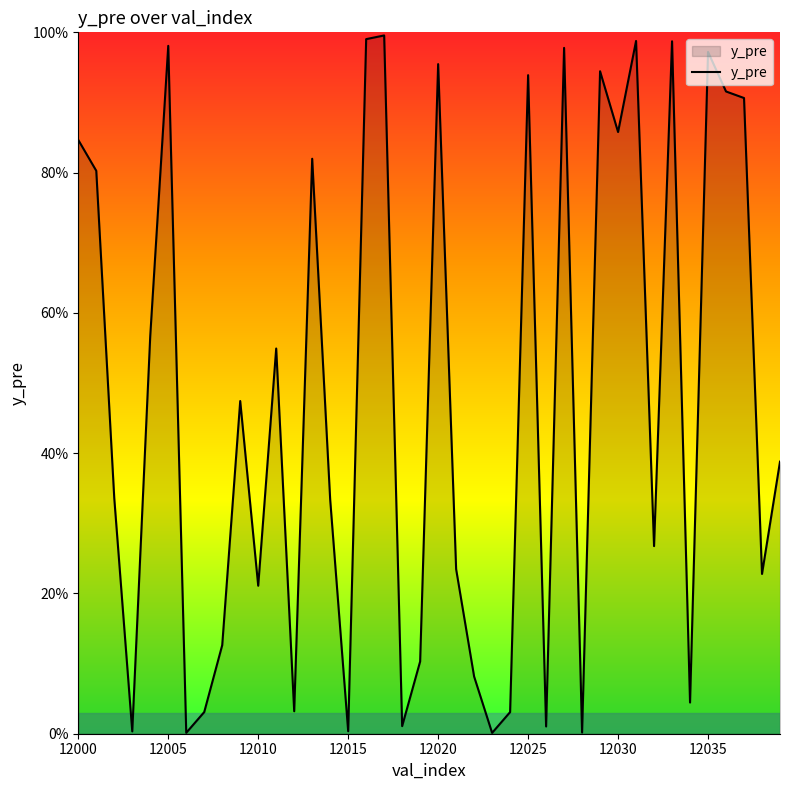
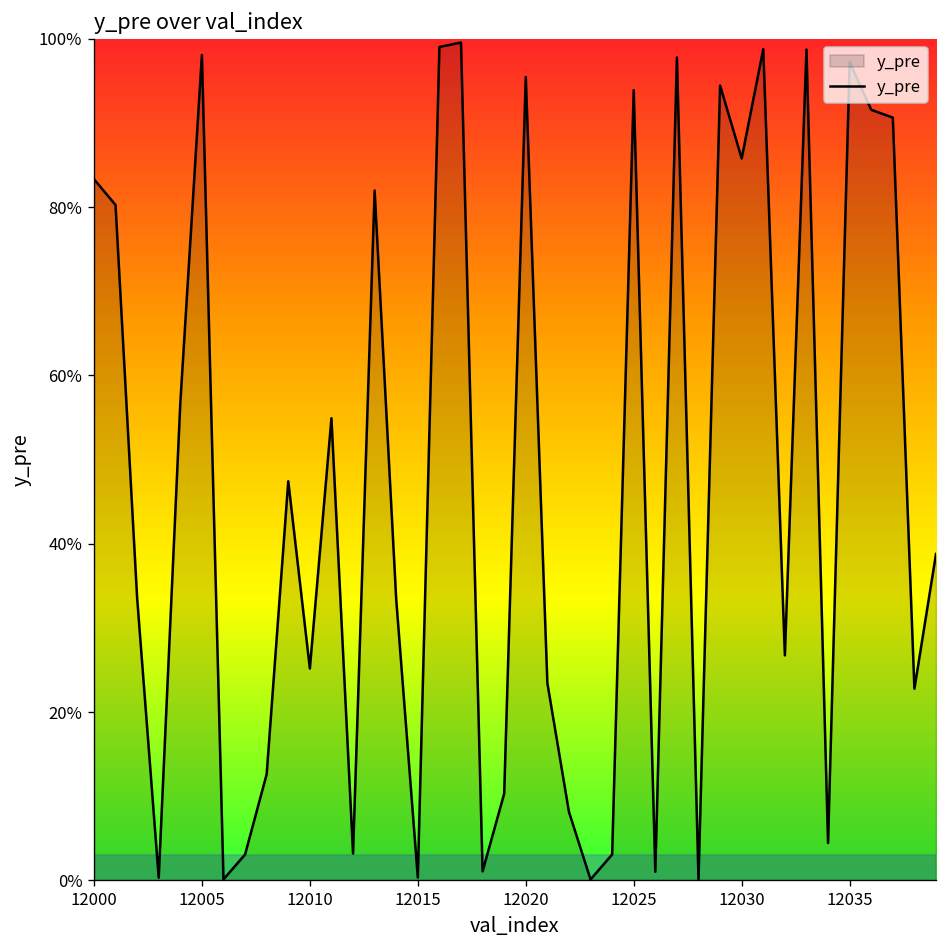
12000: 85% -> 83%
12010: 21% -> 25%
